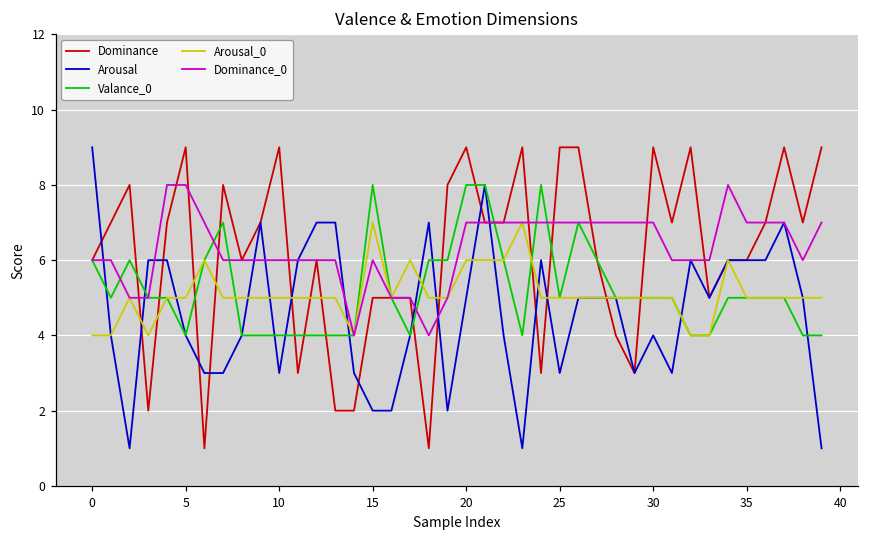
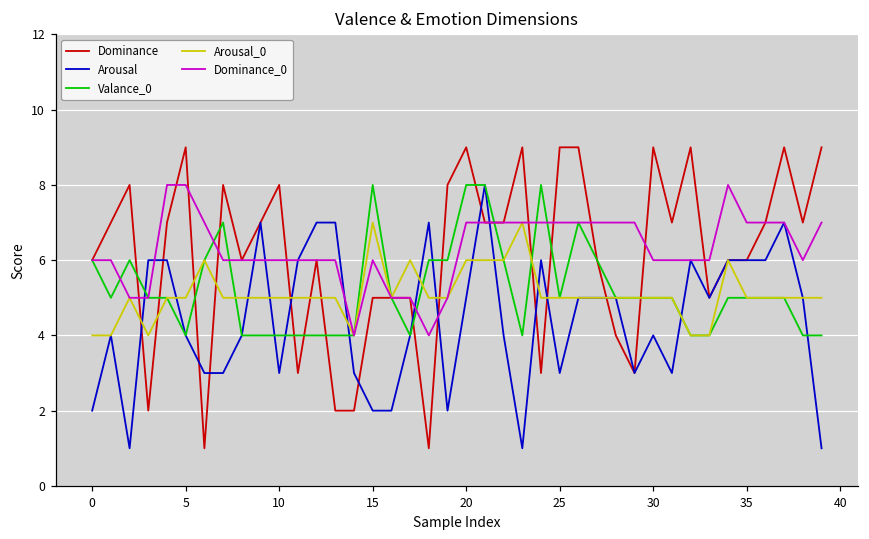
Arousal, 0: 9 -> 2
Dominance, 10: 9 -> 8
Dominance_0, 30: 7 -> 6
